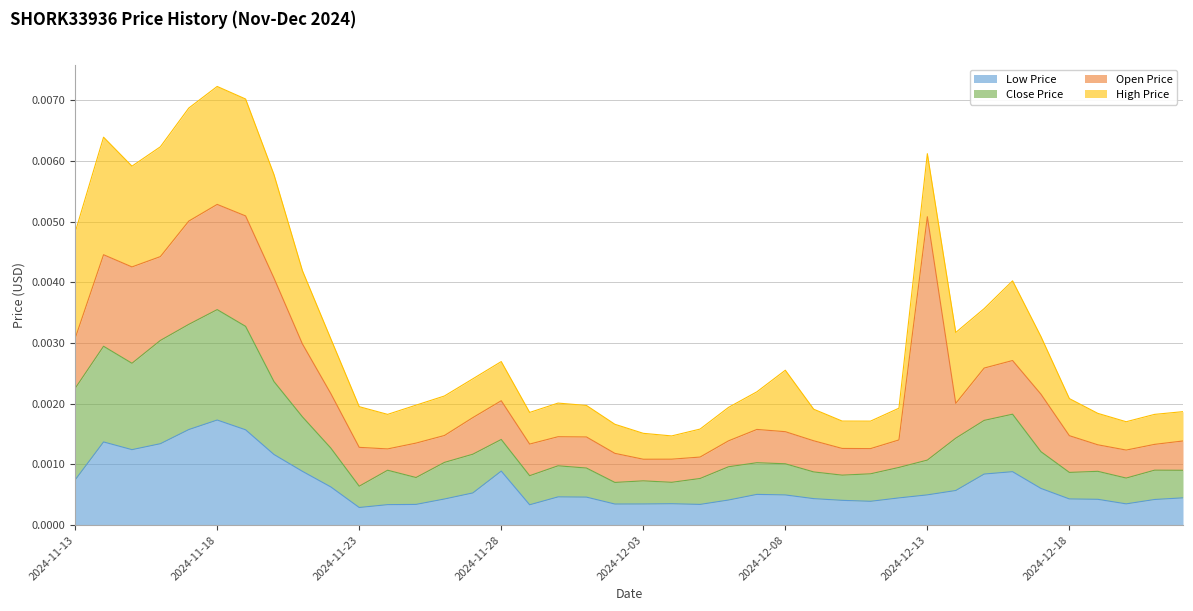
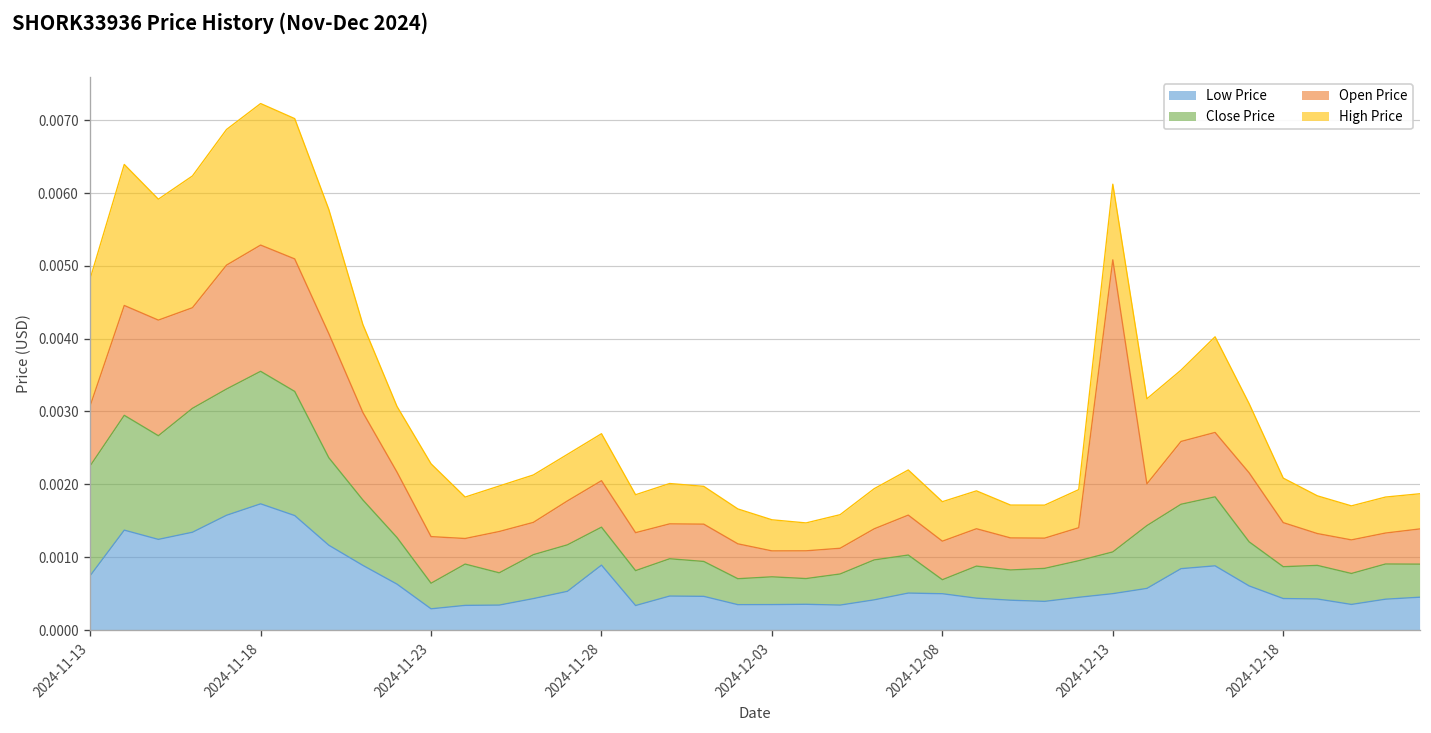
High Price, 2024-11-23: 0.0007 -> 0.0010
Close Price, 2024-12-08: 0.0005 -> 0.0002
High Price, 2024-12-08: 0.0010 -> 0.0005
